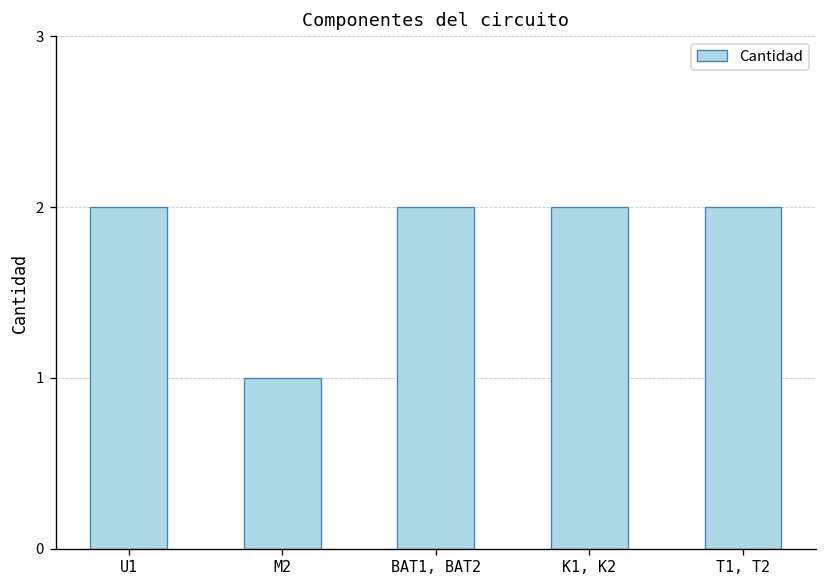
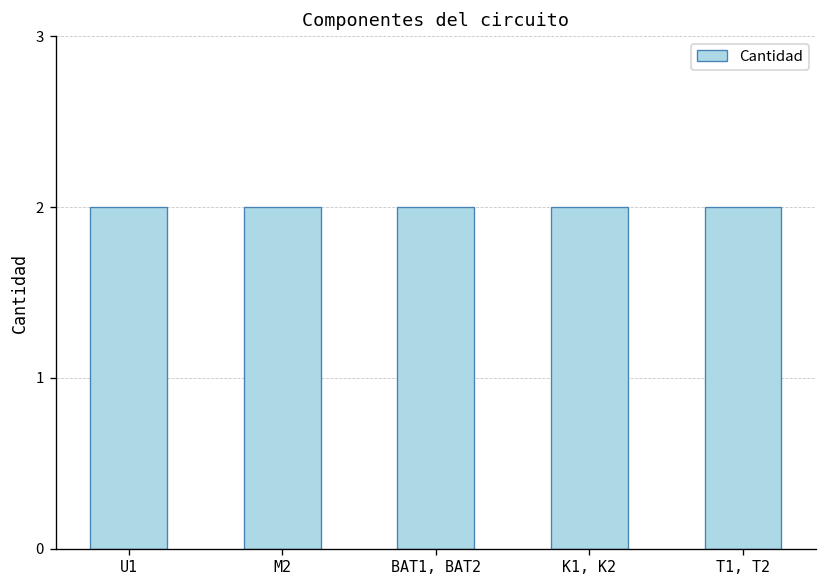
M2: 1 -> 2
